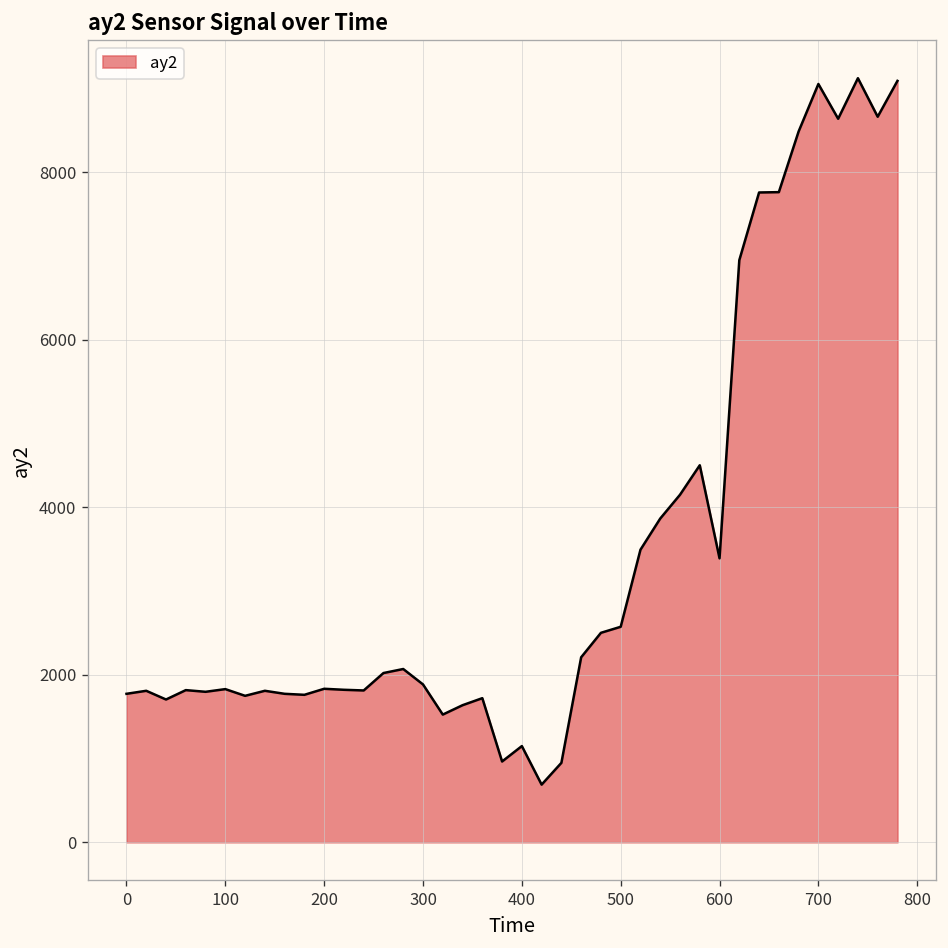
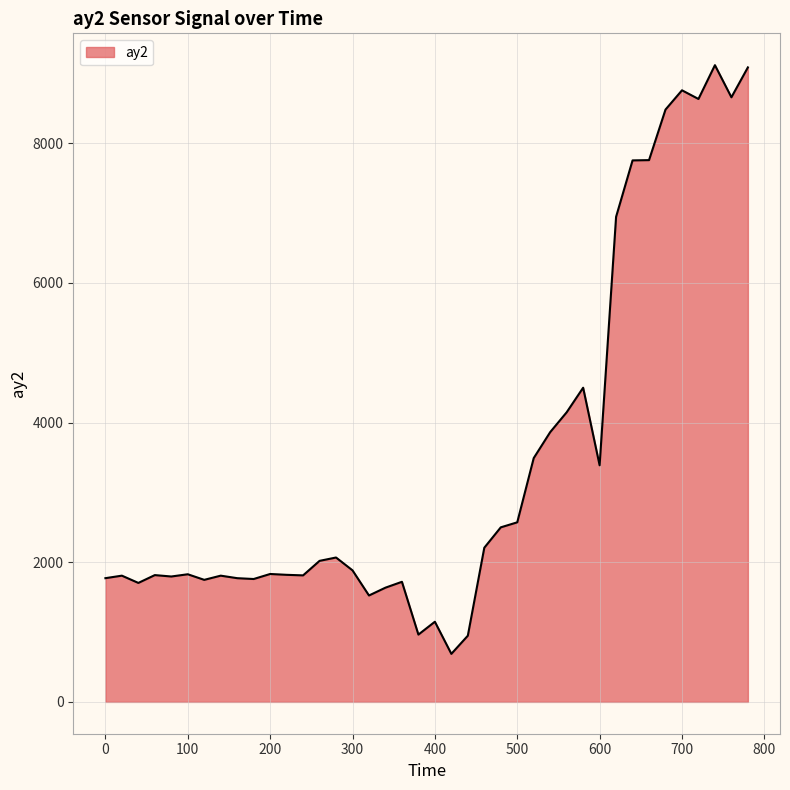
700: 9100 -> 8800
